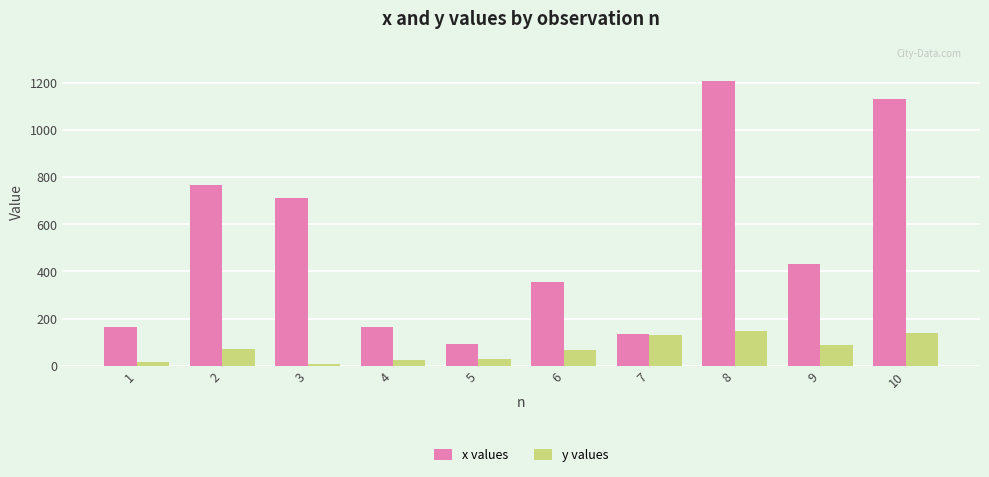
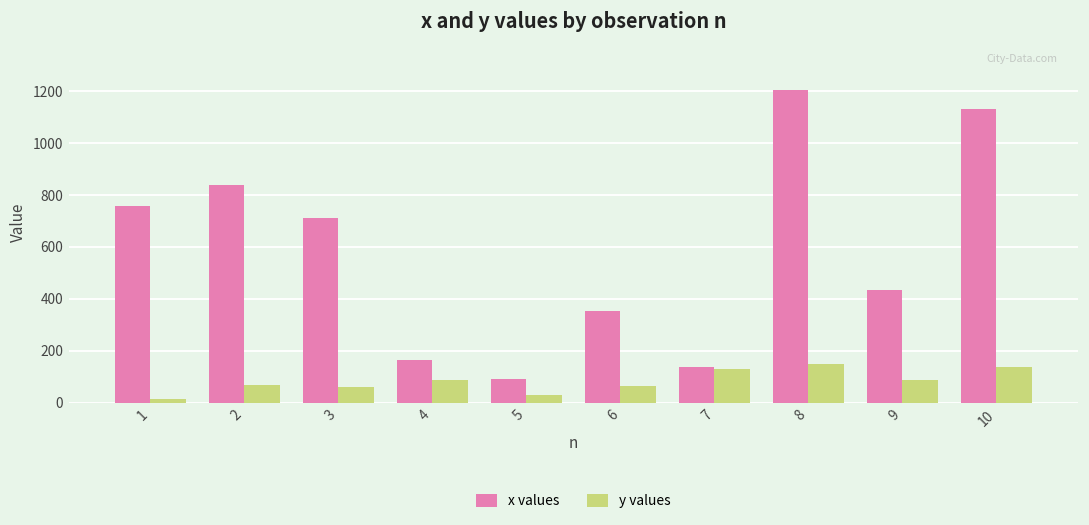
x values, 1: 160 -> 760
x values, 2: 770 -> 840
y values, 3: 10 -> 60
y values, 4: 20 -> 90
